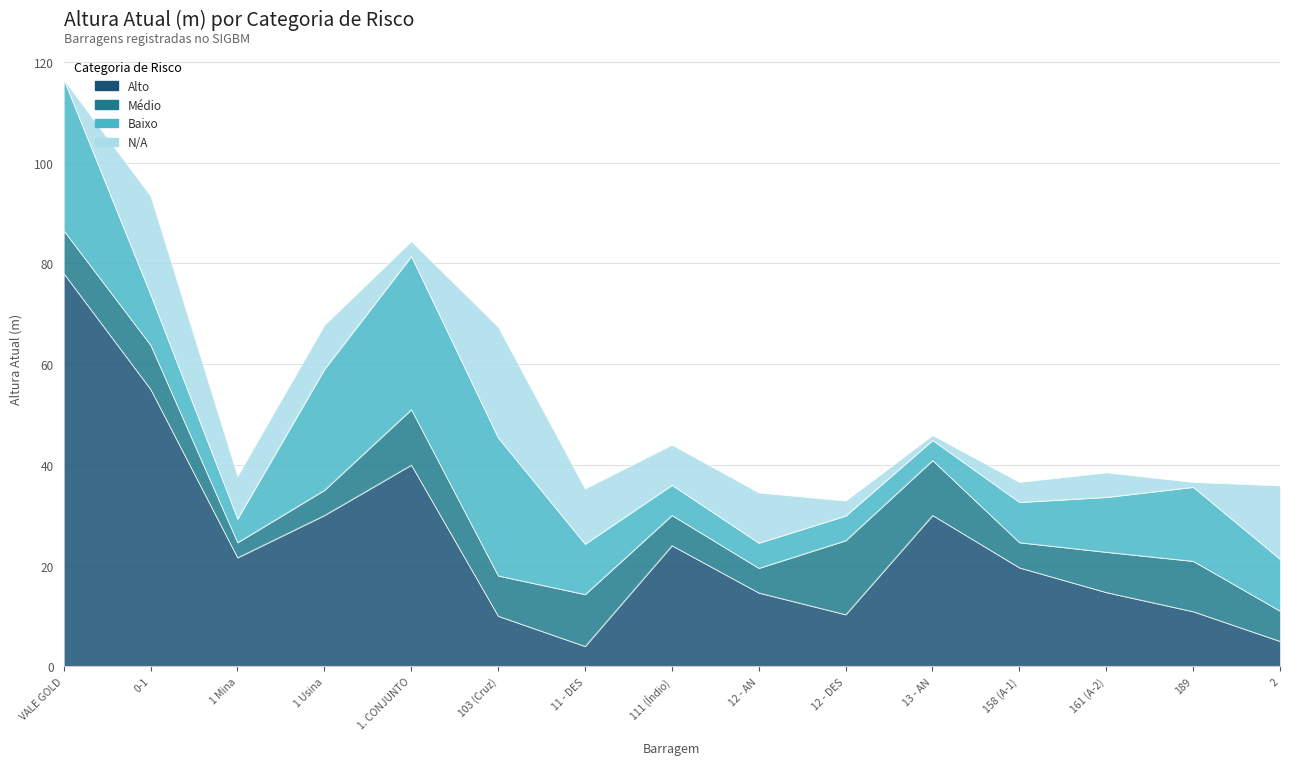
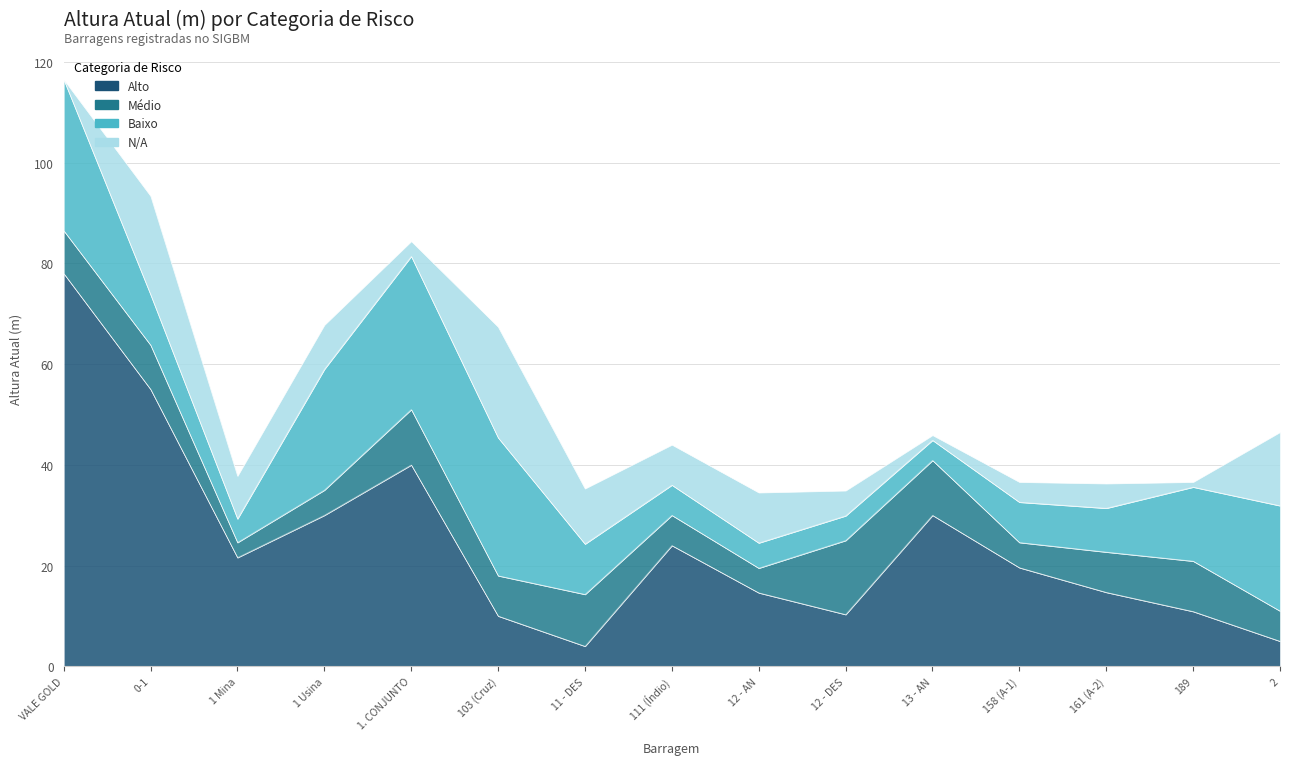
N/A, 12 - DES: 3 -> 5
Baixo, 161 (A-2): 11 -> 9
Baixo, 2: 10 -> 21
